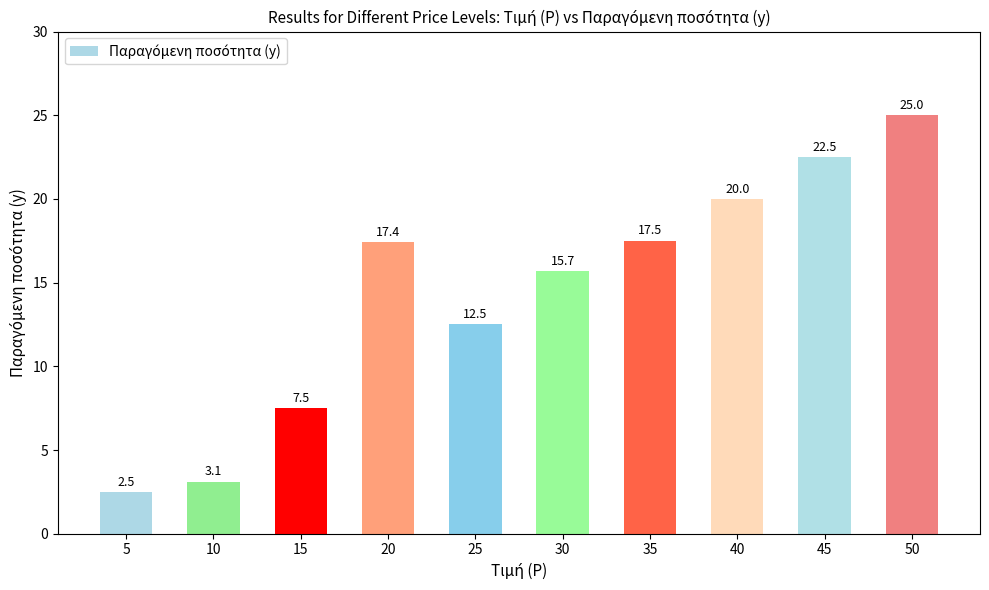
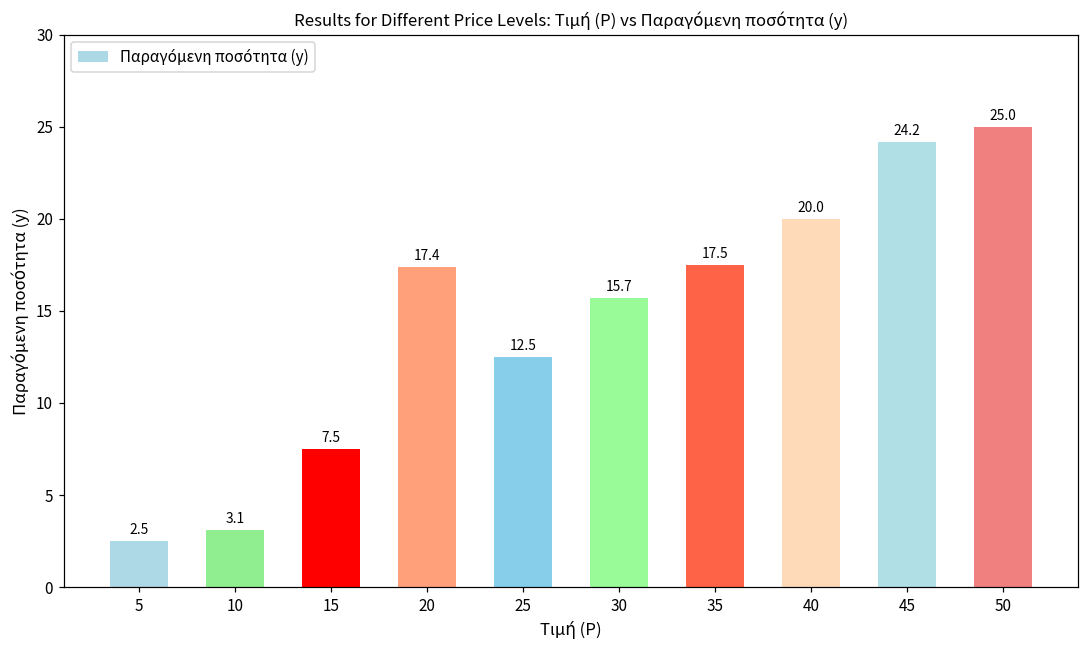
45: 22.5 -> 24.2
